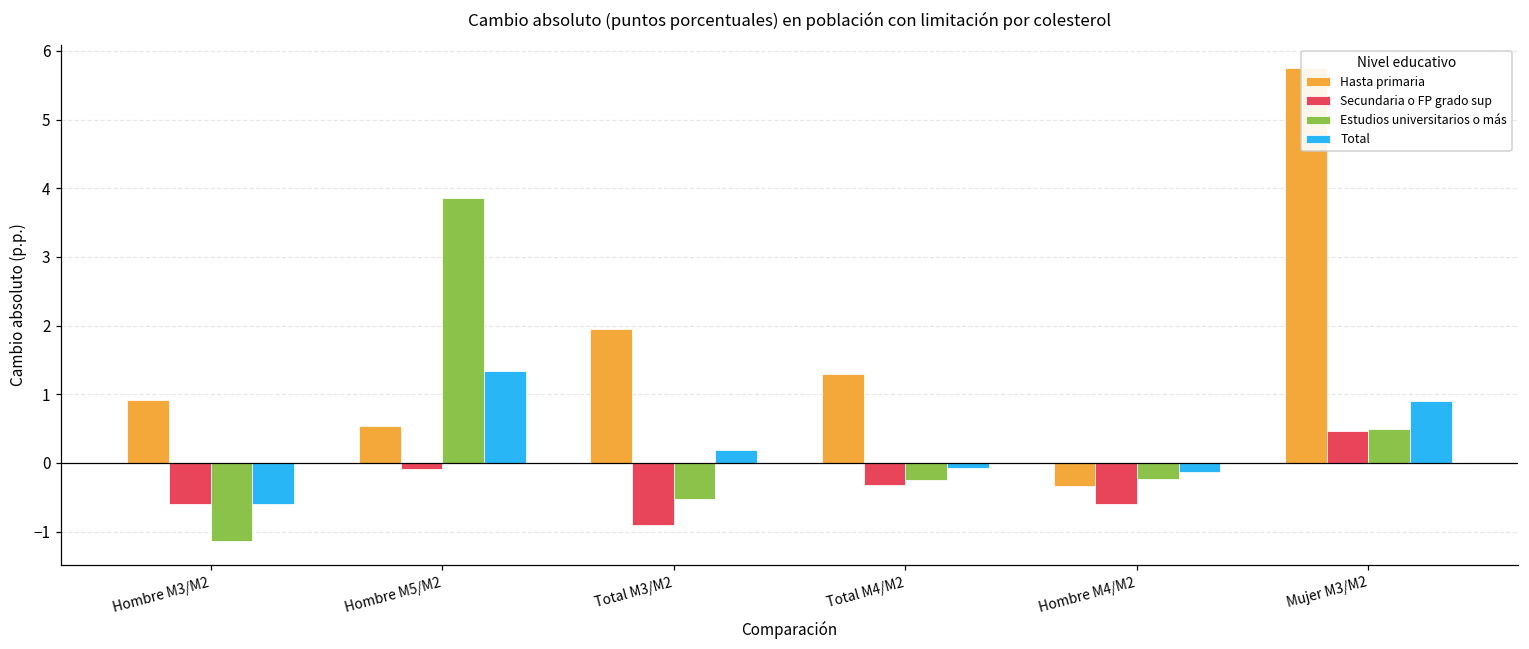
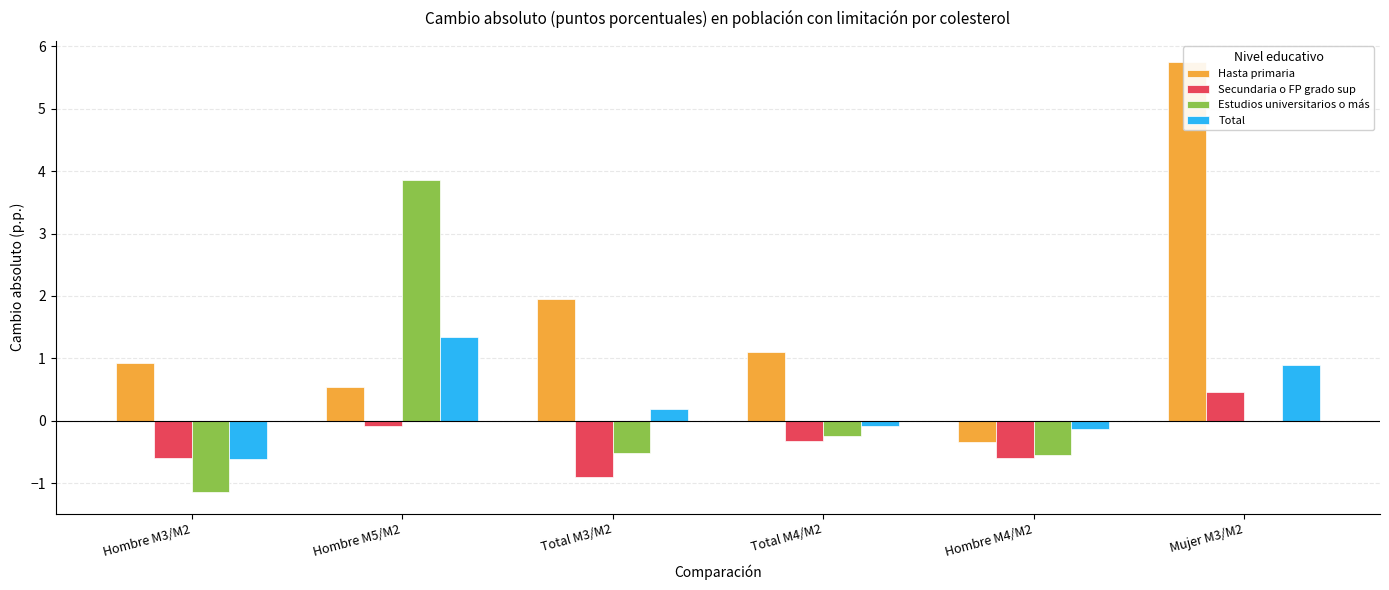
Hasta primaria, Total M4/M2: 1.3 -> 1.1
Estudios universitarios o más, Hombre M4/M2: -0.2 -> -0.6
Estudios universitarios o más, Mujer M3/M2: 0.5 -> 0.0
